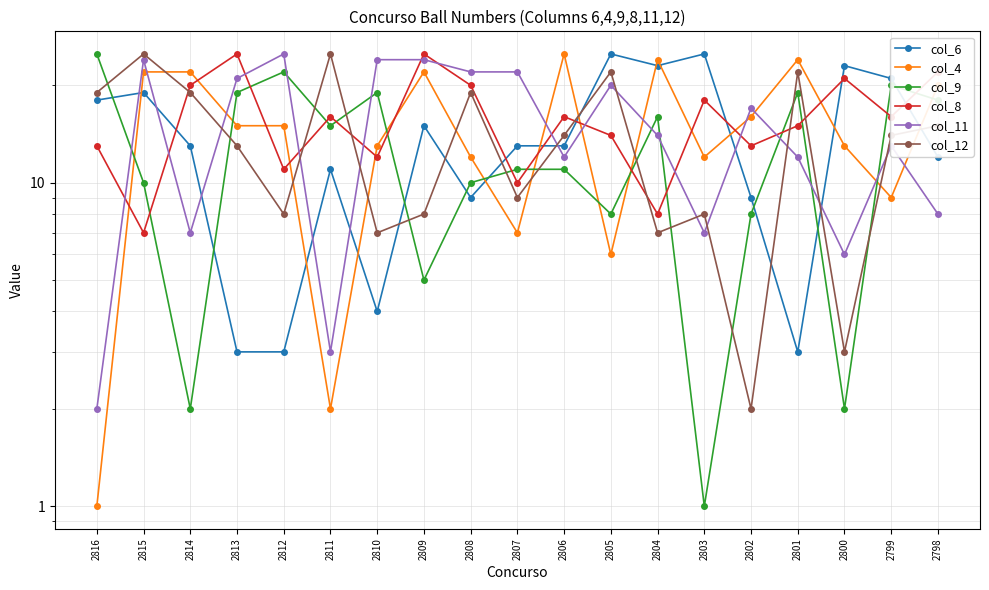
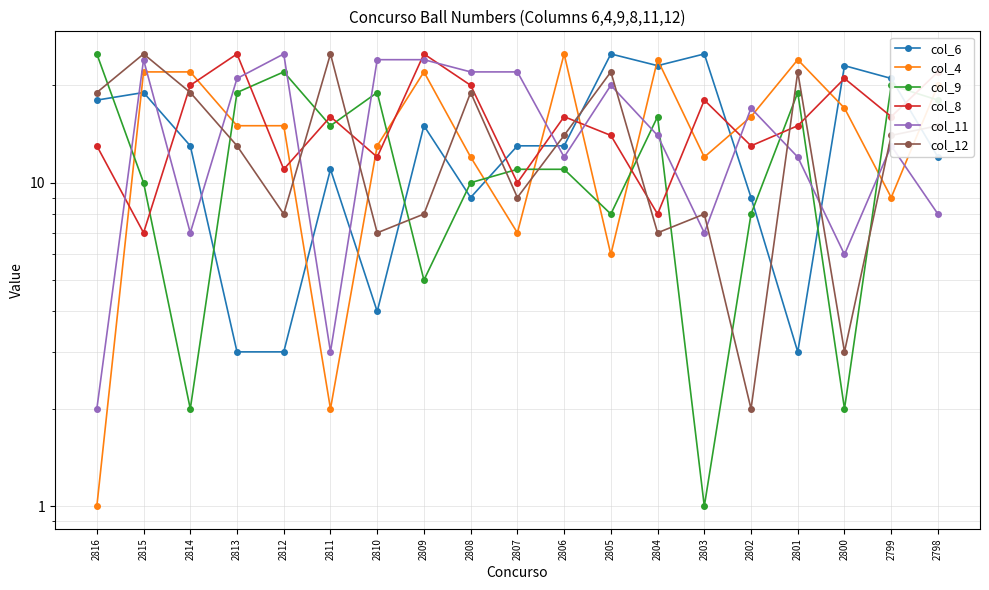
col_4, 2800: 13 -> 17
